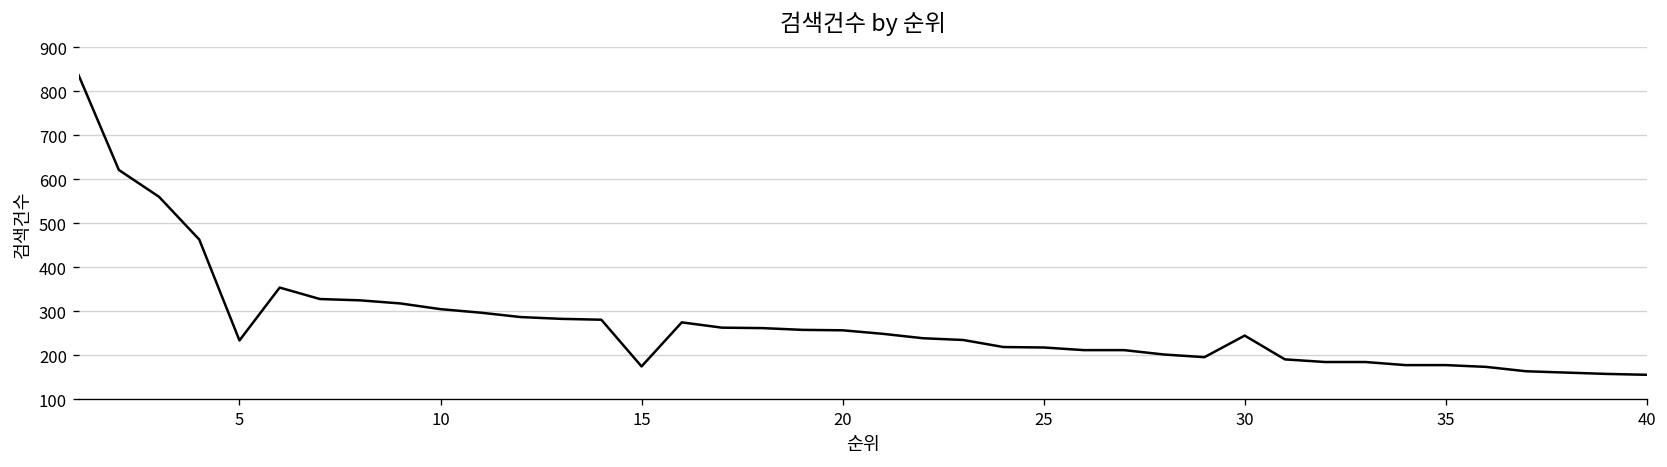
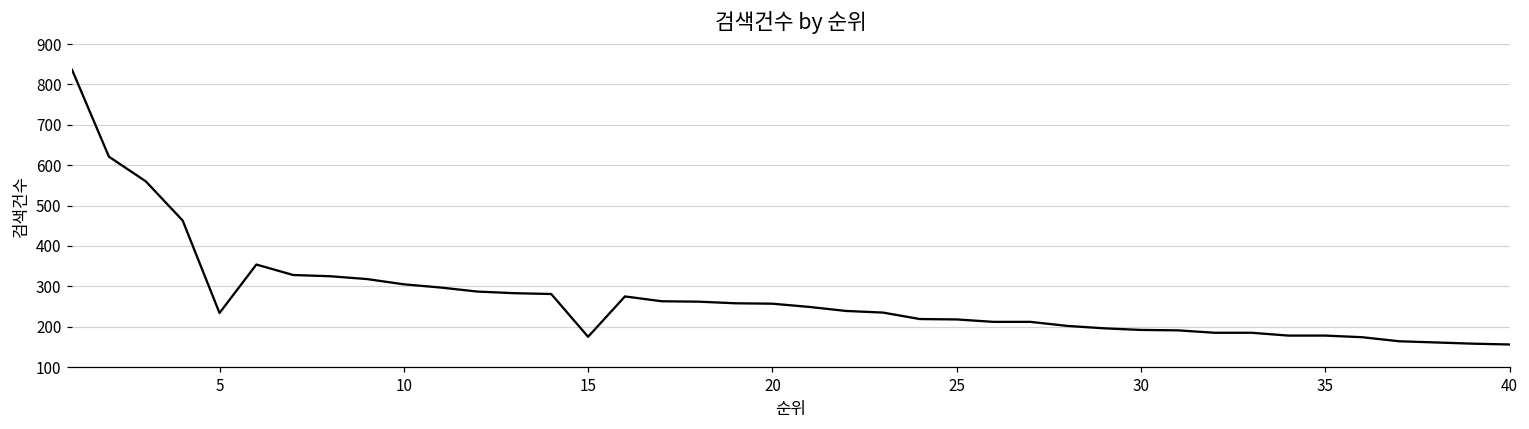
30: 250 -> 190
